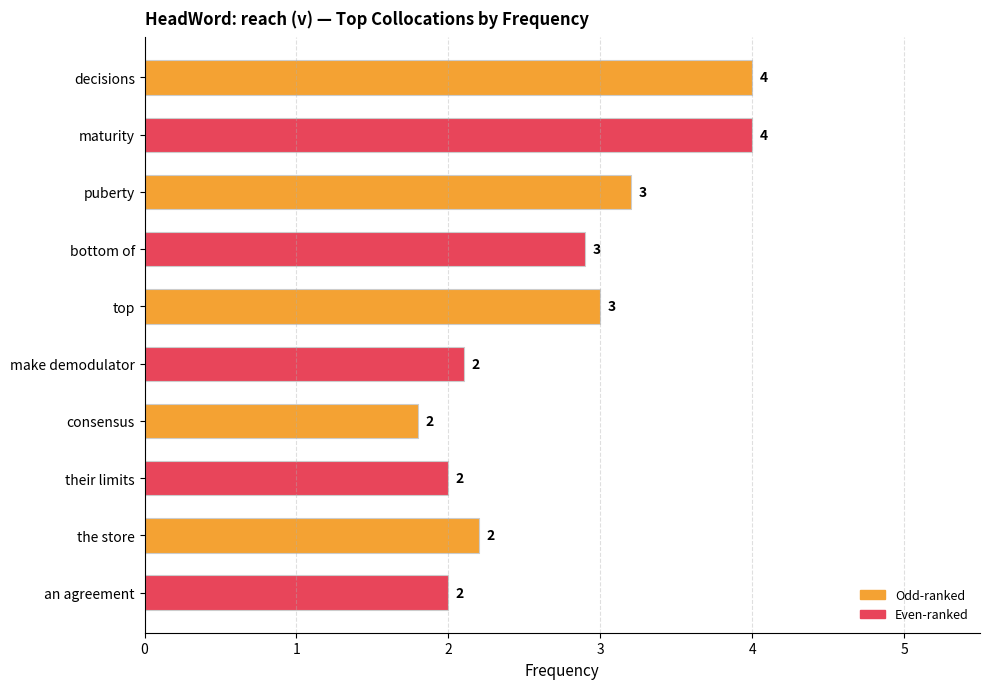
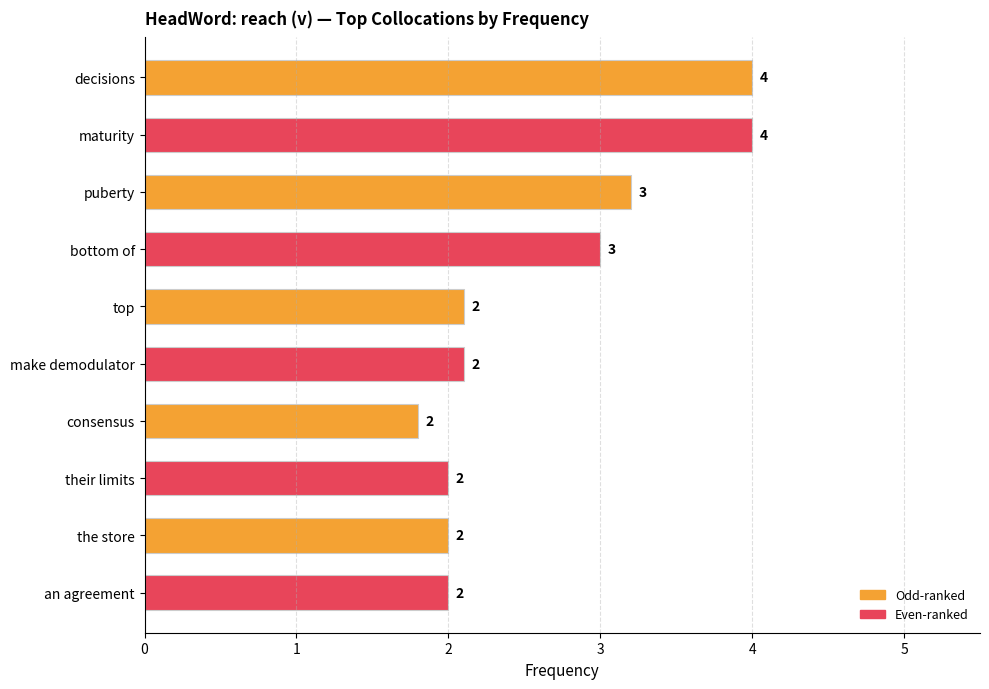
bottom of: 2.9 -> 3.0
top: 3 -> 2
the store: 2.2 -> 2.0
